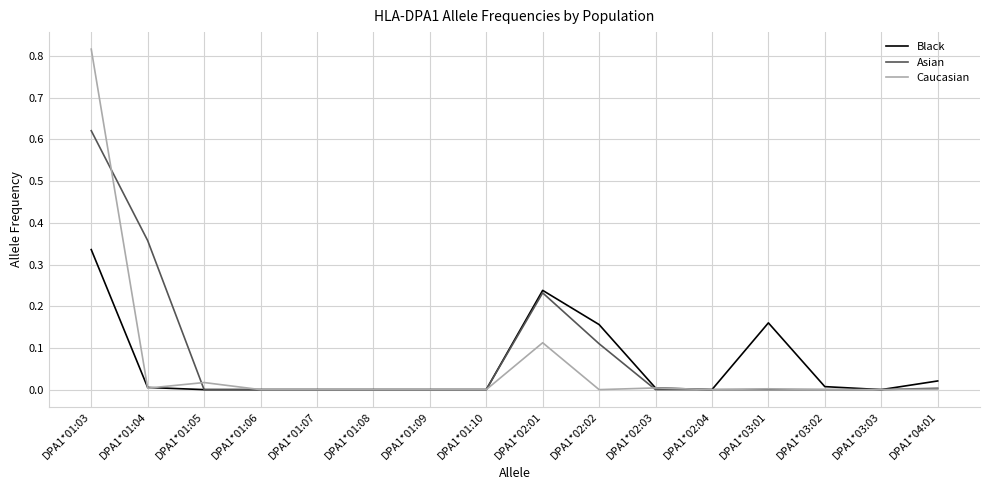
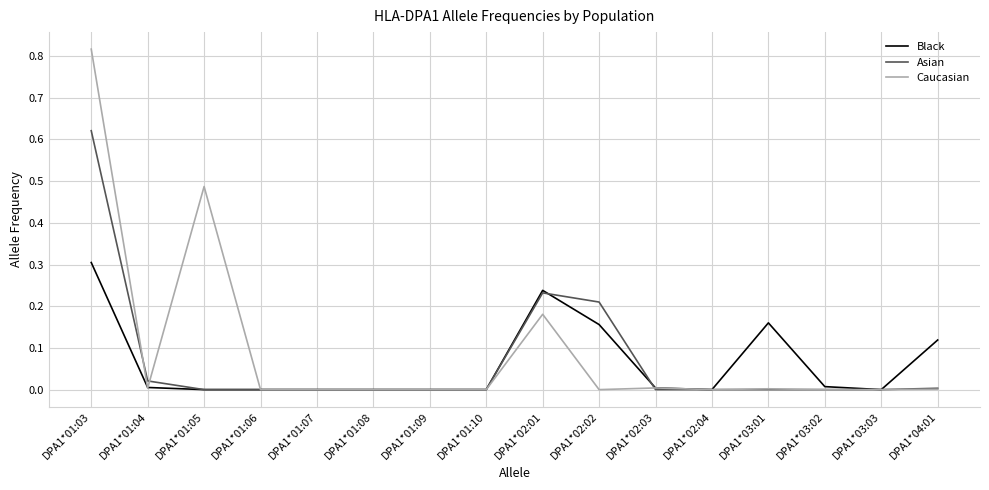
Black, DPA1*01:03: 0.34 -> 0.30
Asian, DPA1*01:04: 0.36 -> 0.02
Caucasian, DPA1*01:05: 0.02 -> 0.49
Caucasian, DPA1*02:01: 0.11 -> 0.18
Asian, DPA1*02:02: 0.11 -> 0.21
Black, DPA1*04:01: 0.02 -> 0.12
